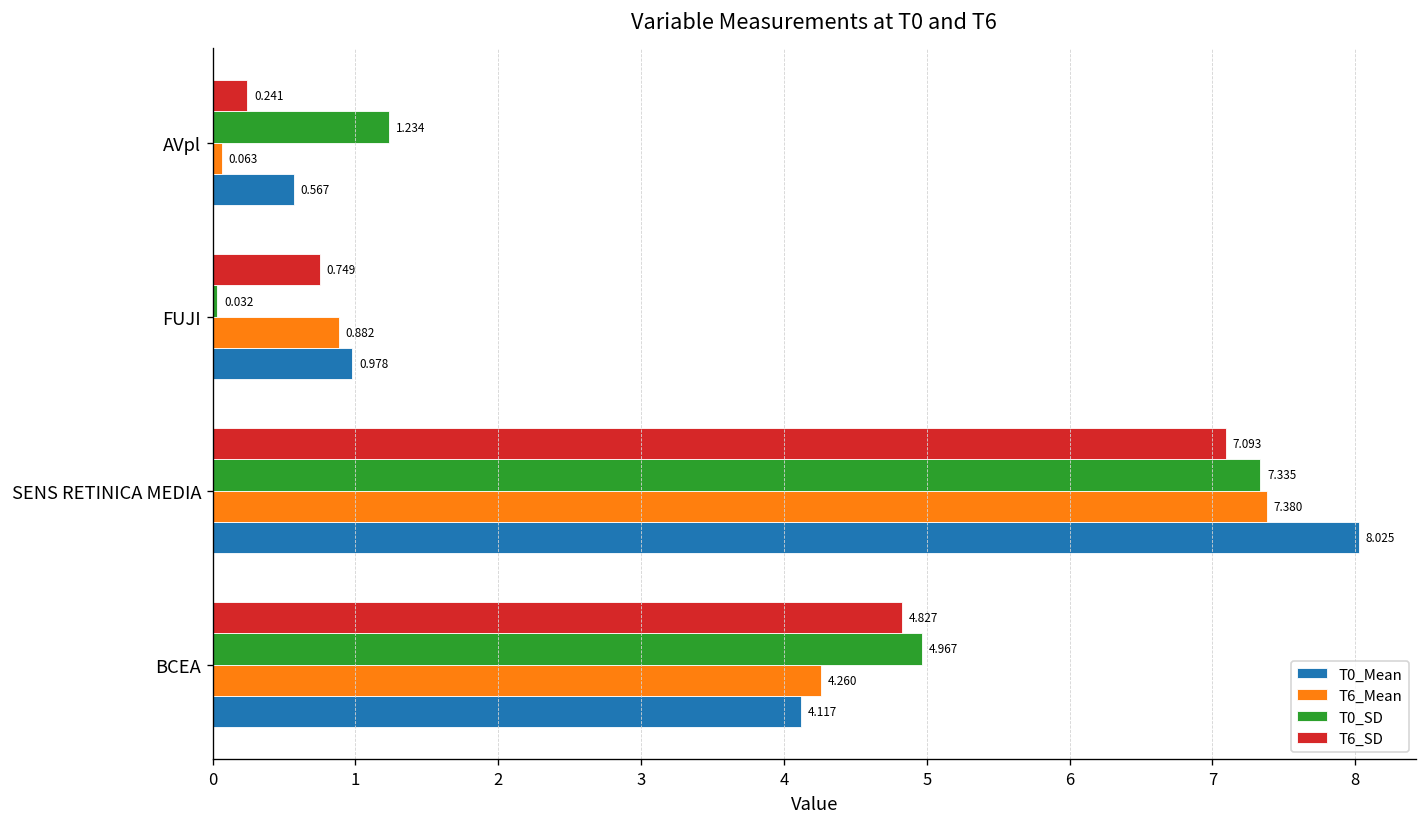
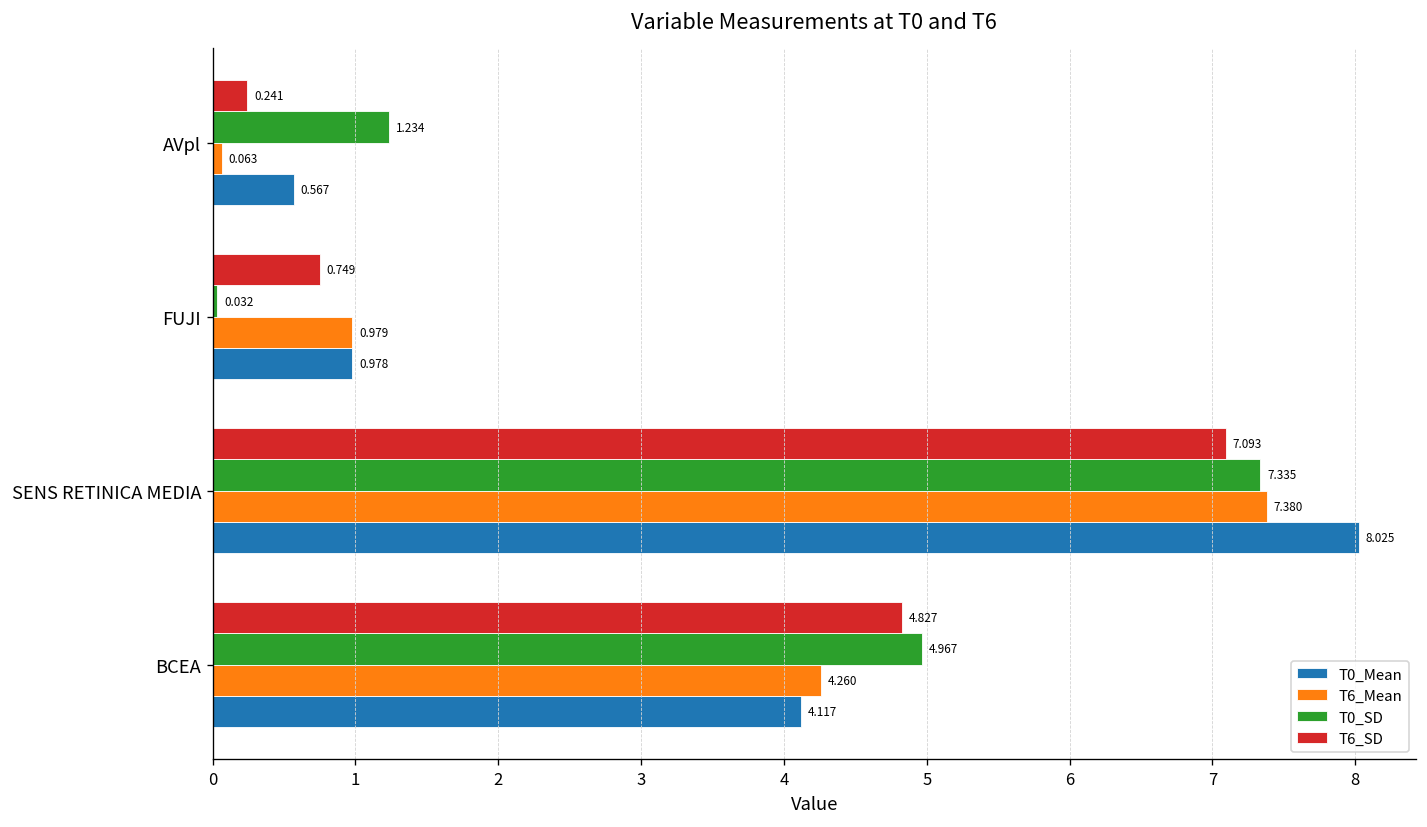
T6_Mean, FUJI: 0.882 -> 0.979
